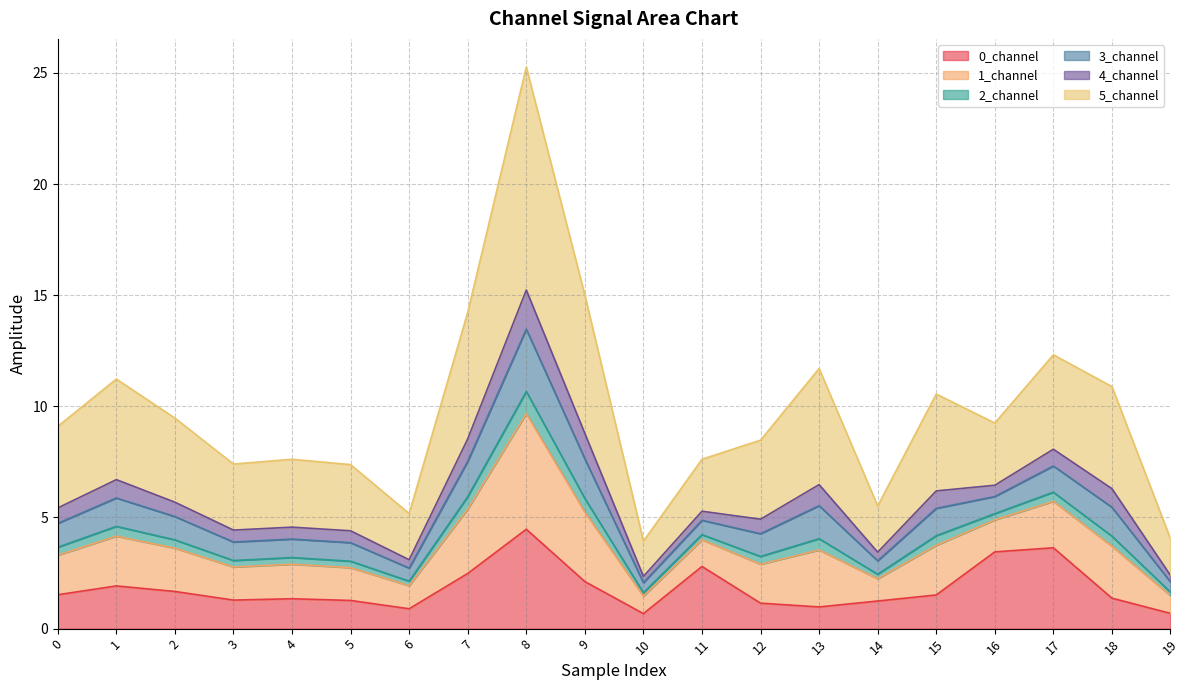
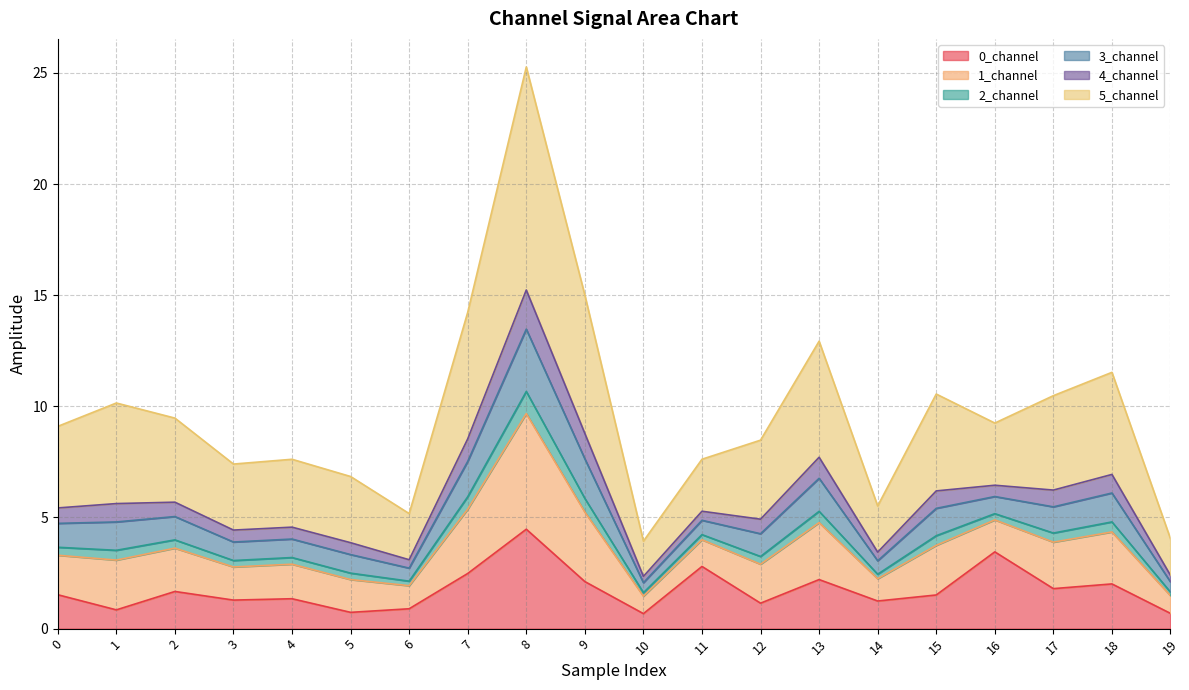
0_channel, 1: 1.9 -> 0.8
0_channel, 5: 1.3 -> 0.7
0_channel, 13: 1.0 -> 2.2
0_channel, 17: 3.6 -> 1.8
0_channel, 18: 1.4 -> 2.0
